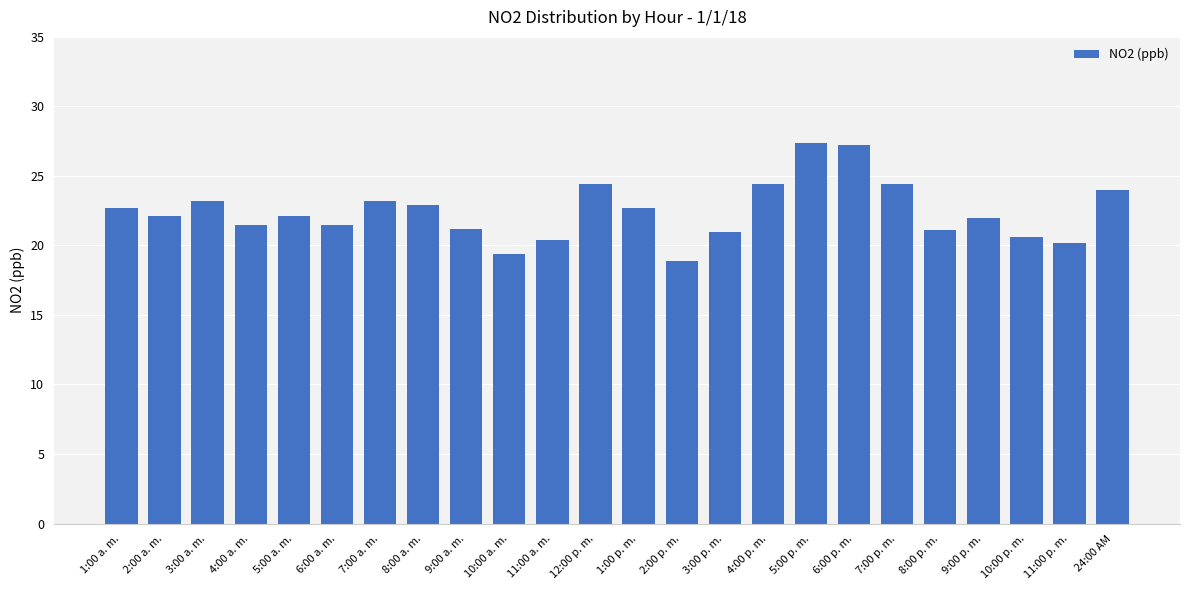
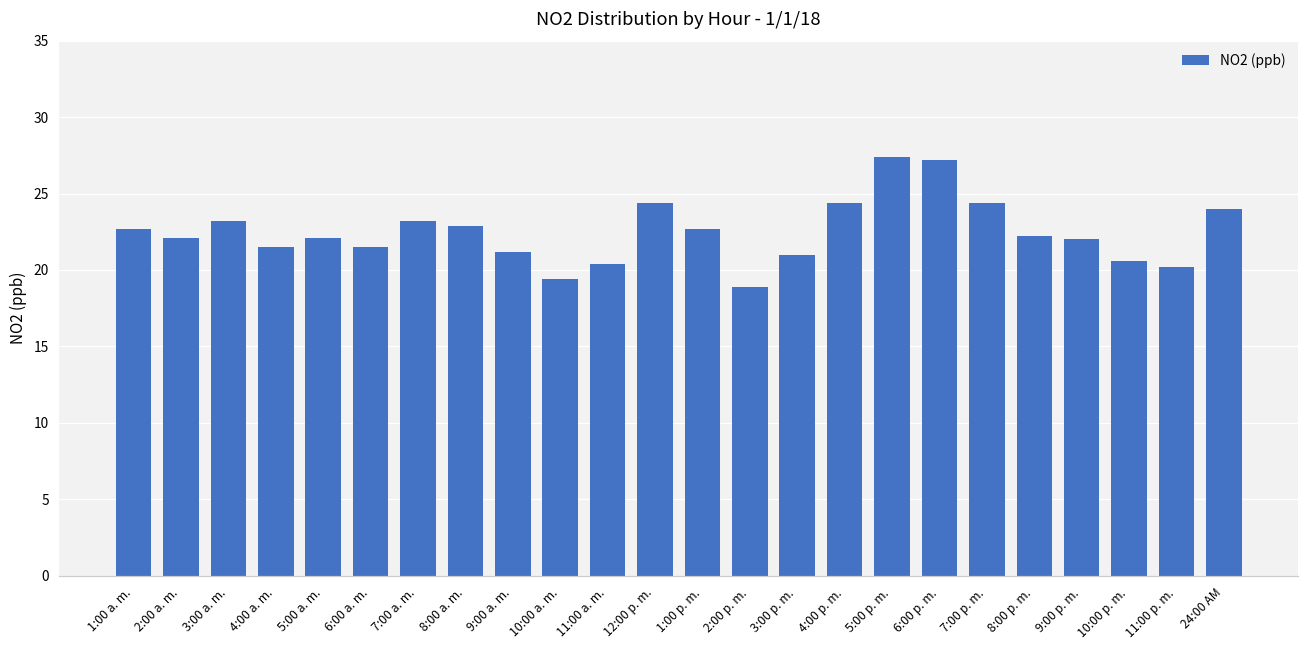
8:00 p. m.: 21.1 -> 22.2
